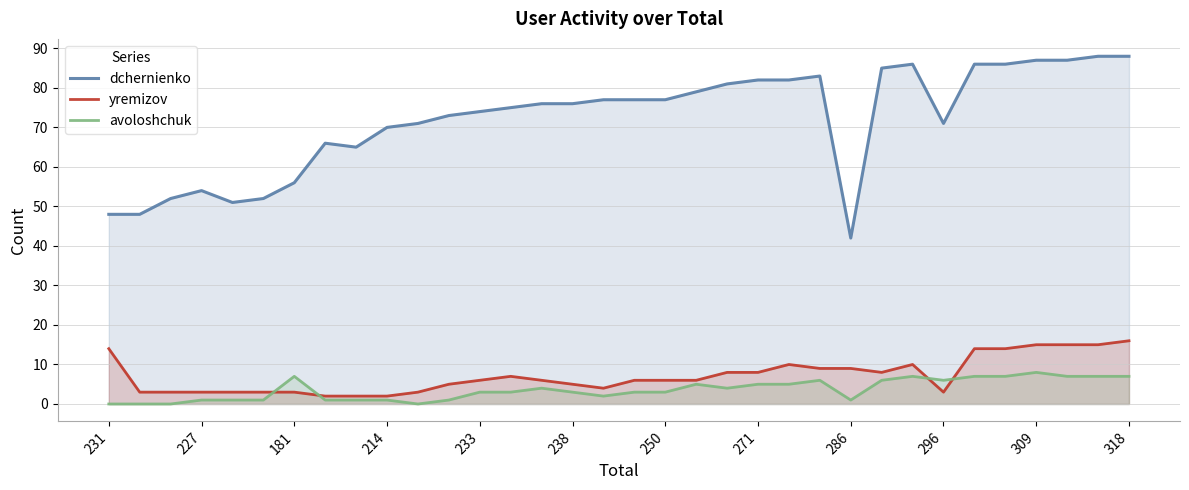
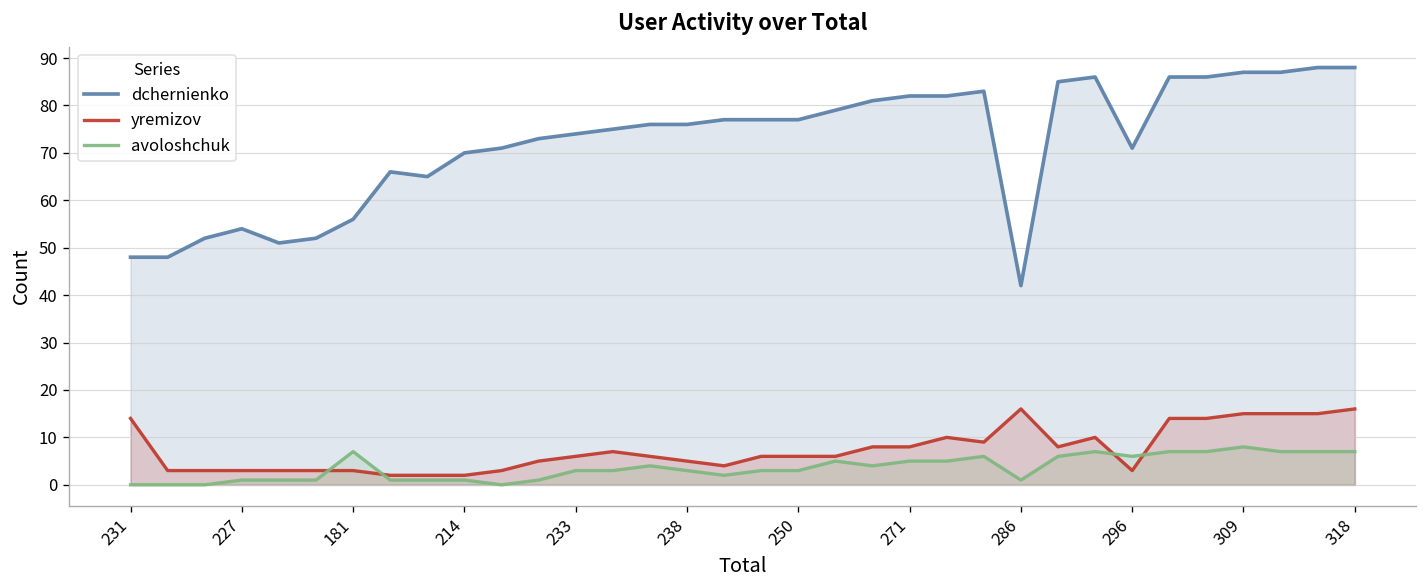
yremizov, 286: 9 -> 16
